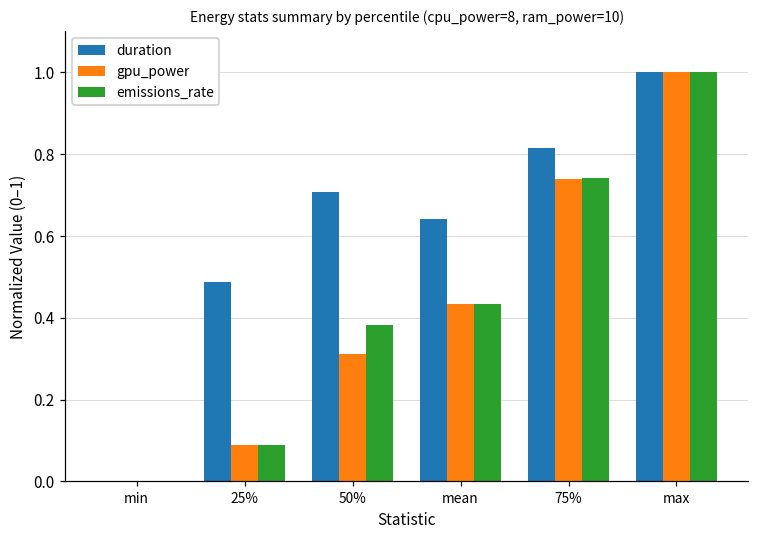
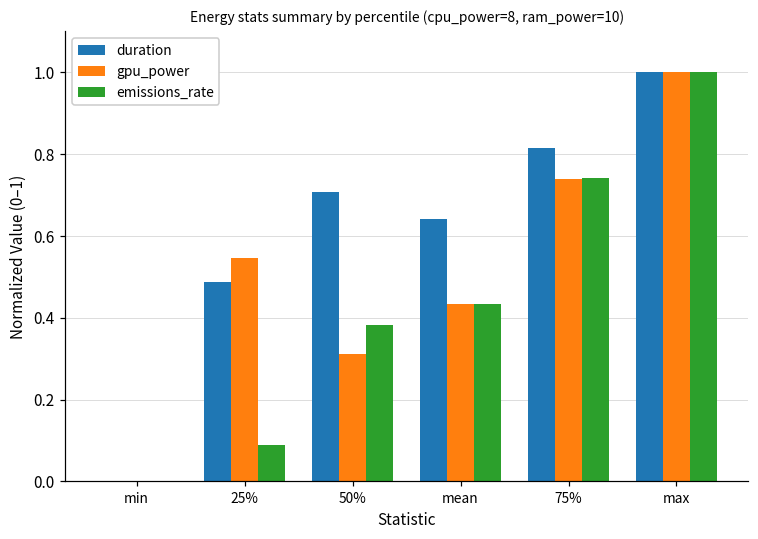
gpu_power, 25%: 0.09 -> 0.55
